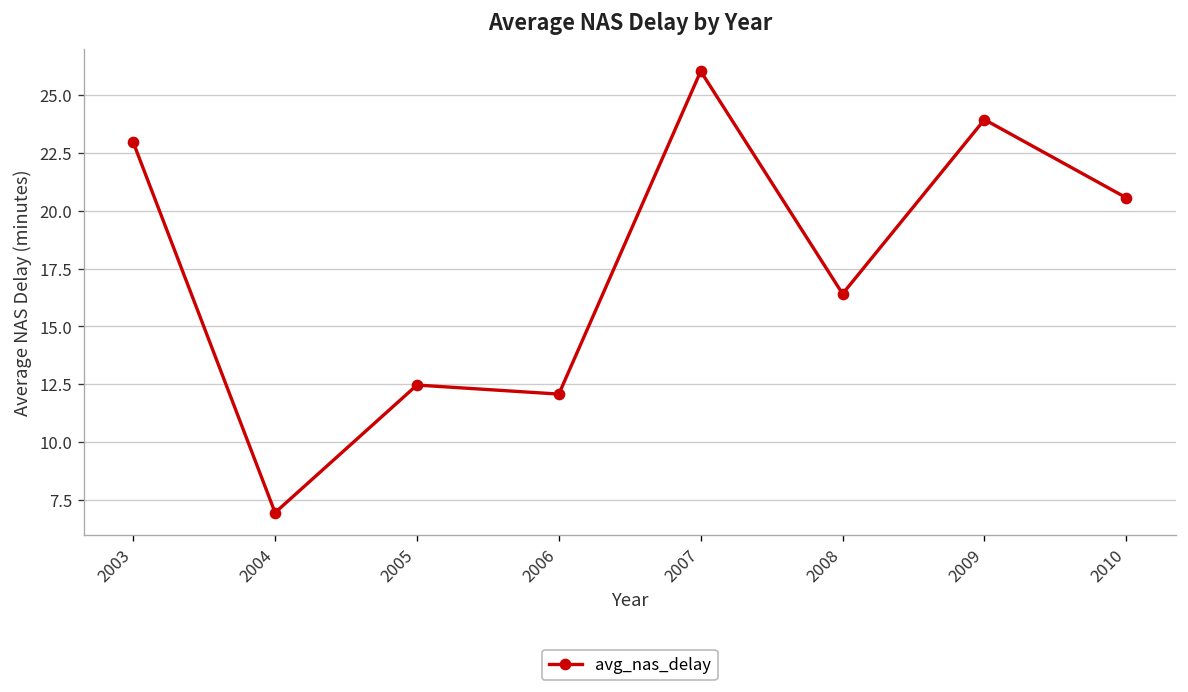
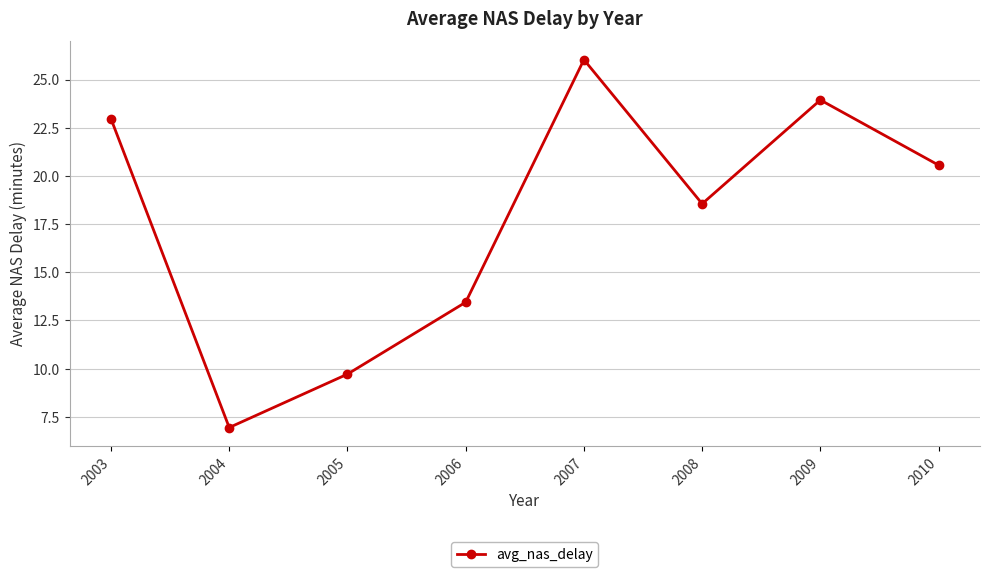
2005: 12.5 -> 9.7
2006: 12.1 -> 13.4
2008: 16.4 -> 18.6
